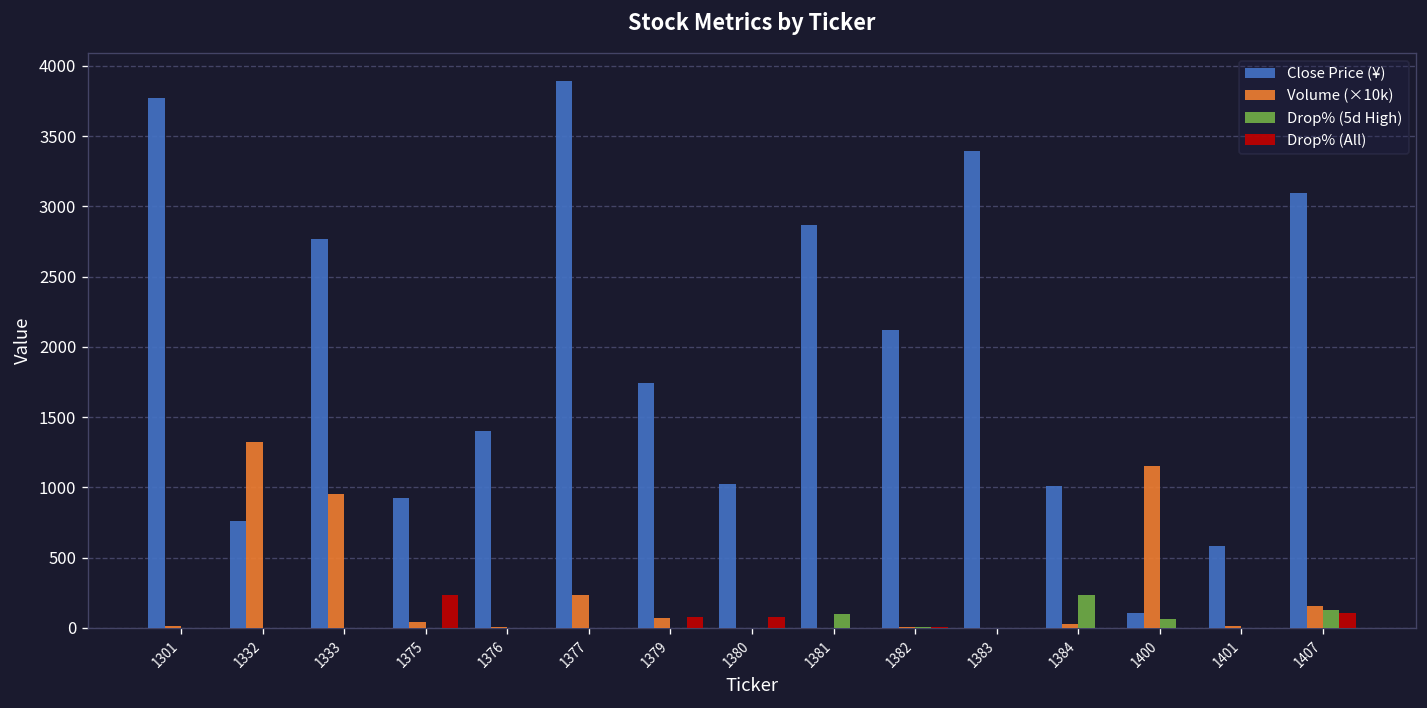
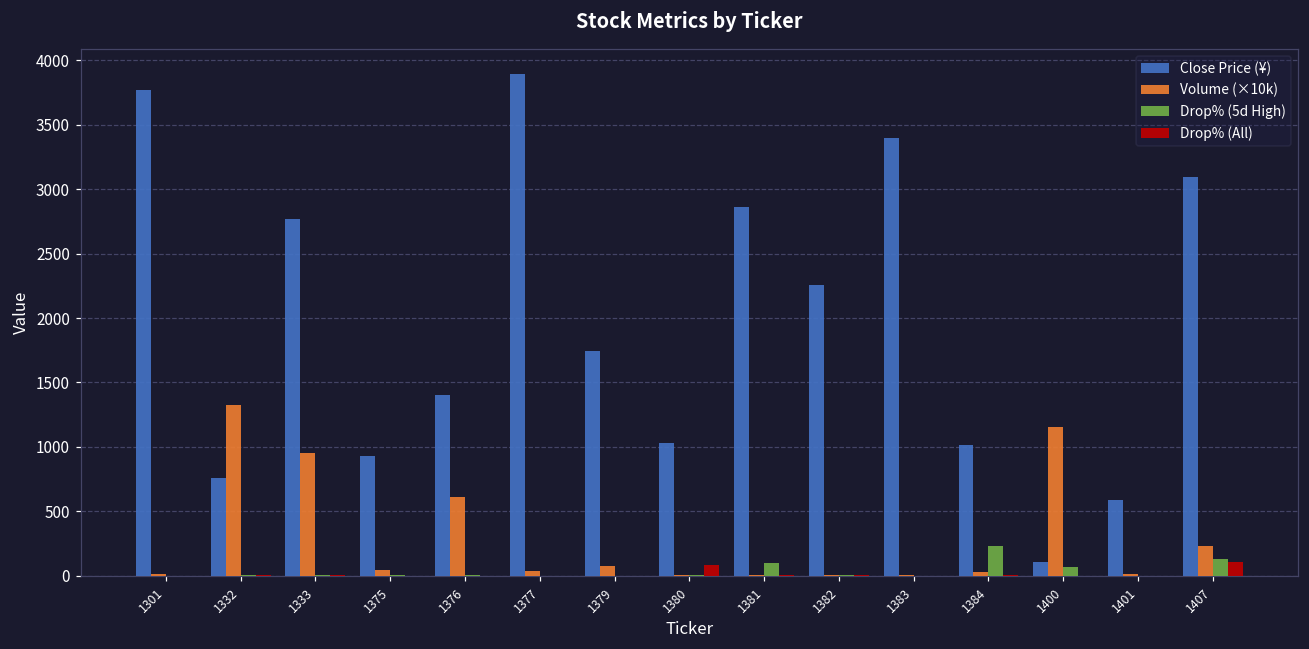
Drop% (All), 1375: 240 -> 0
Volume (×10k), 1376: 10 -> 610
Volume (×10k), 1377: 230 -> 40
Drop% (All), 1379: 80 -> 0
Close Price (¥), 1382: 2120 -> 2250
Volume (×10k), 1407: 150 -> 230
